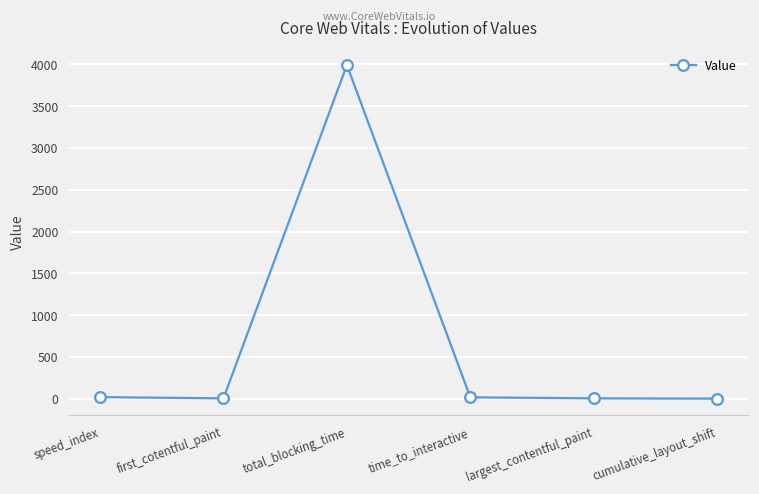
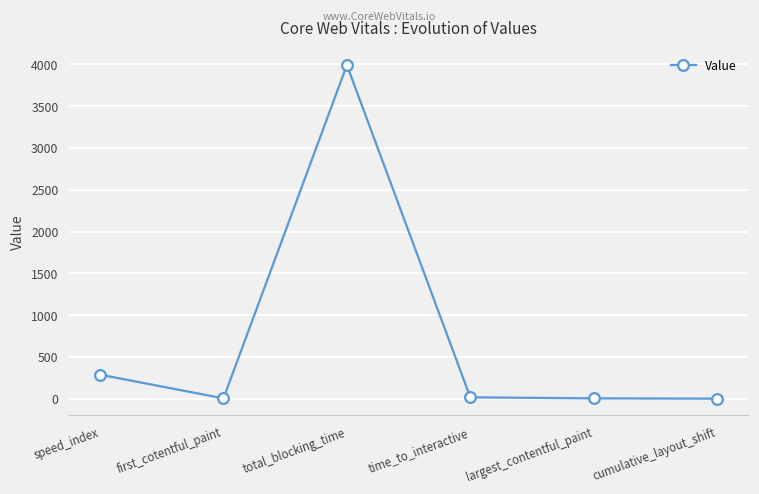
speed_index: 0 -> 300
